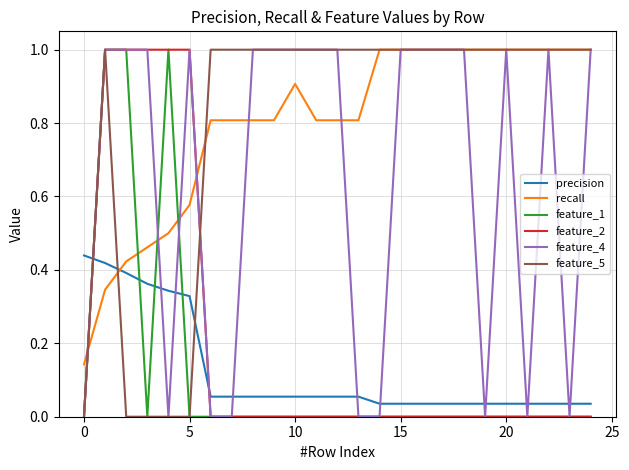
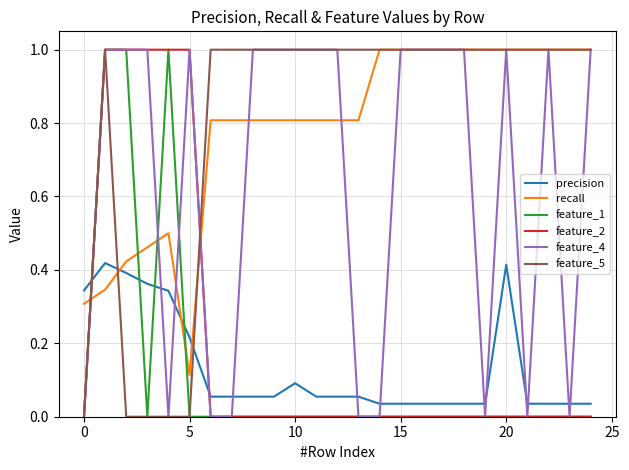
precision, 0: 0.44 -> 0.34
recall, 0: 0.14 -> 0.31
precision, 5: 0.33 -> 0.22
recall, 5: 0.58 -> 0.11
precision, 10: 0.05 -> 0.09
recall, 10: 0.91 -> 0.81
precision, 20: 0.04 -> 0.41
